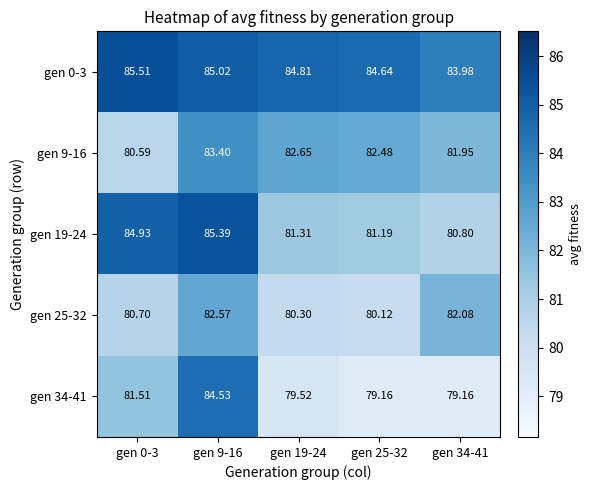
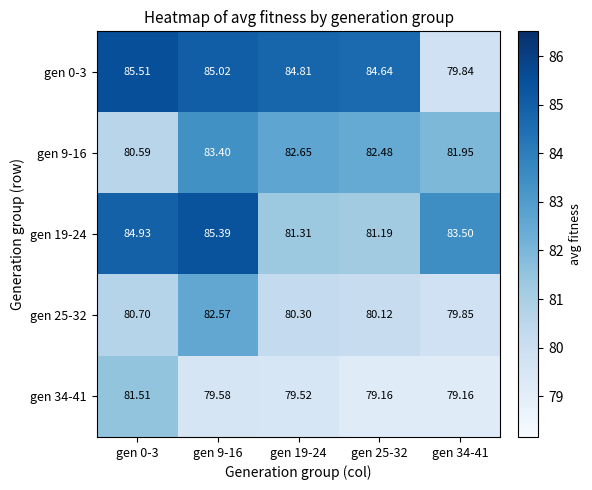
gen 0-3, gen 34-41: 83.98 -> 79.84
gen 19-24, gen 34-41: 80.80 -> 83.50
gen 25-32, gen 34-41: 82.08 -> 79.85
gen 34-41, gen 9-16: 84.53 -> 79.58
